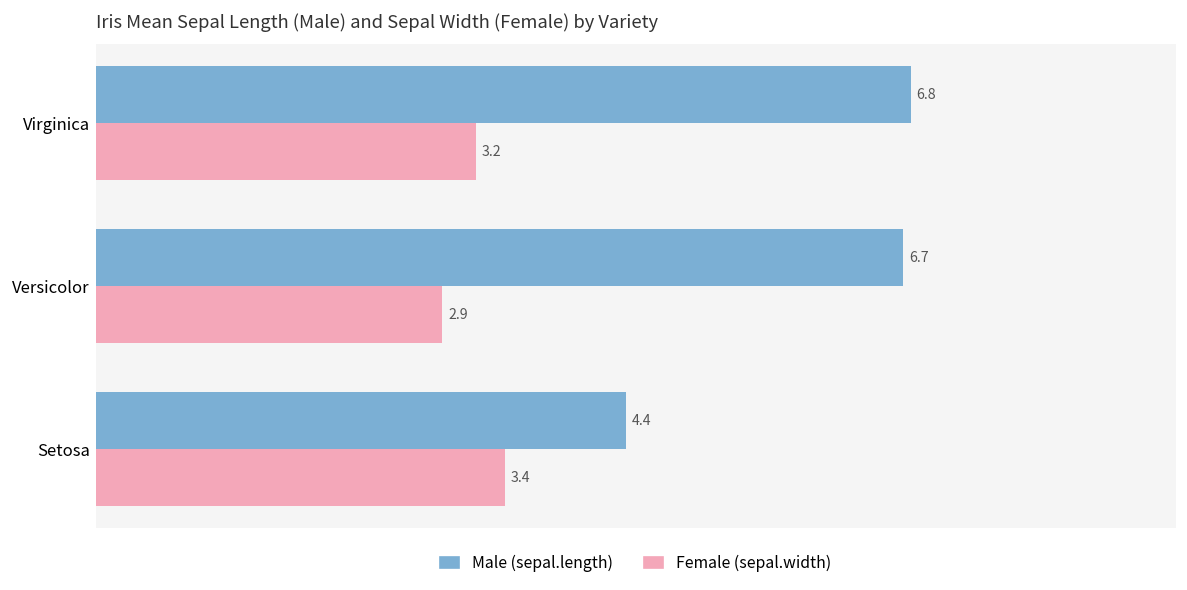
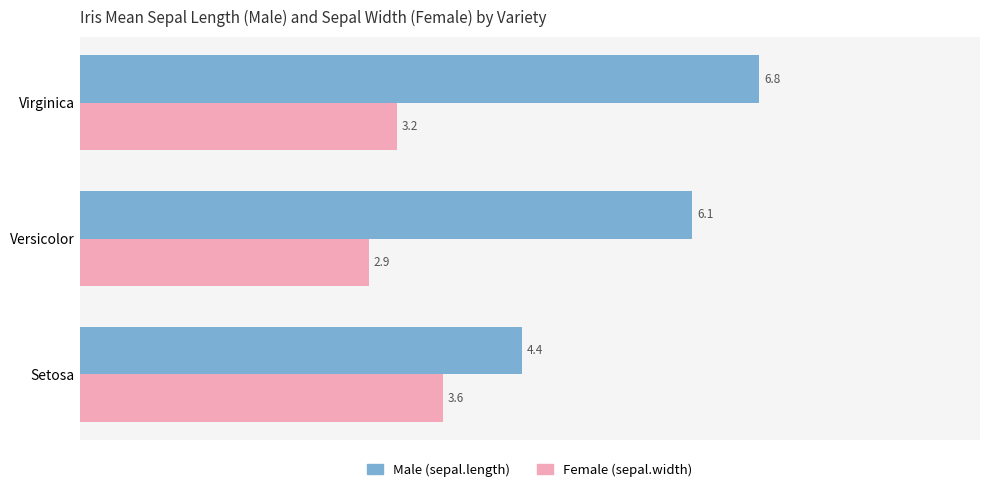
Male (sepal.length), Versicolor: 6.7 -> 6.1
Female (sepal.width), Setosa: 3.4 -> 3.6
